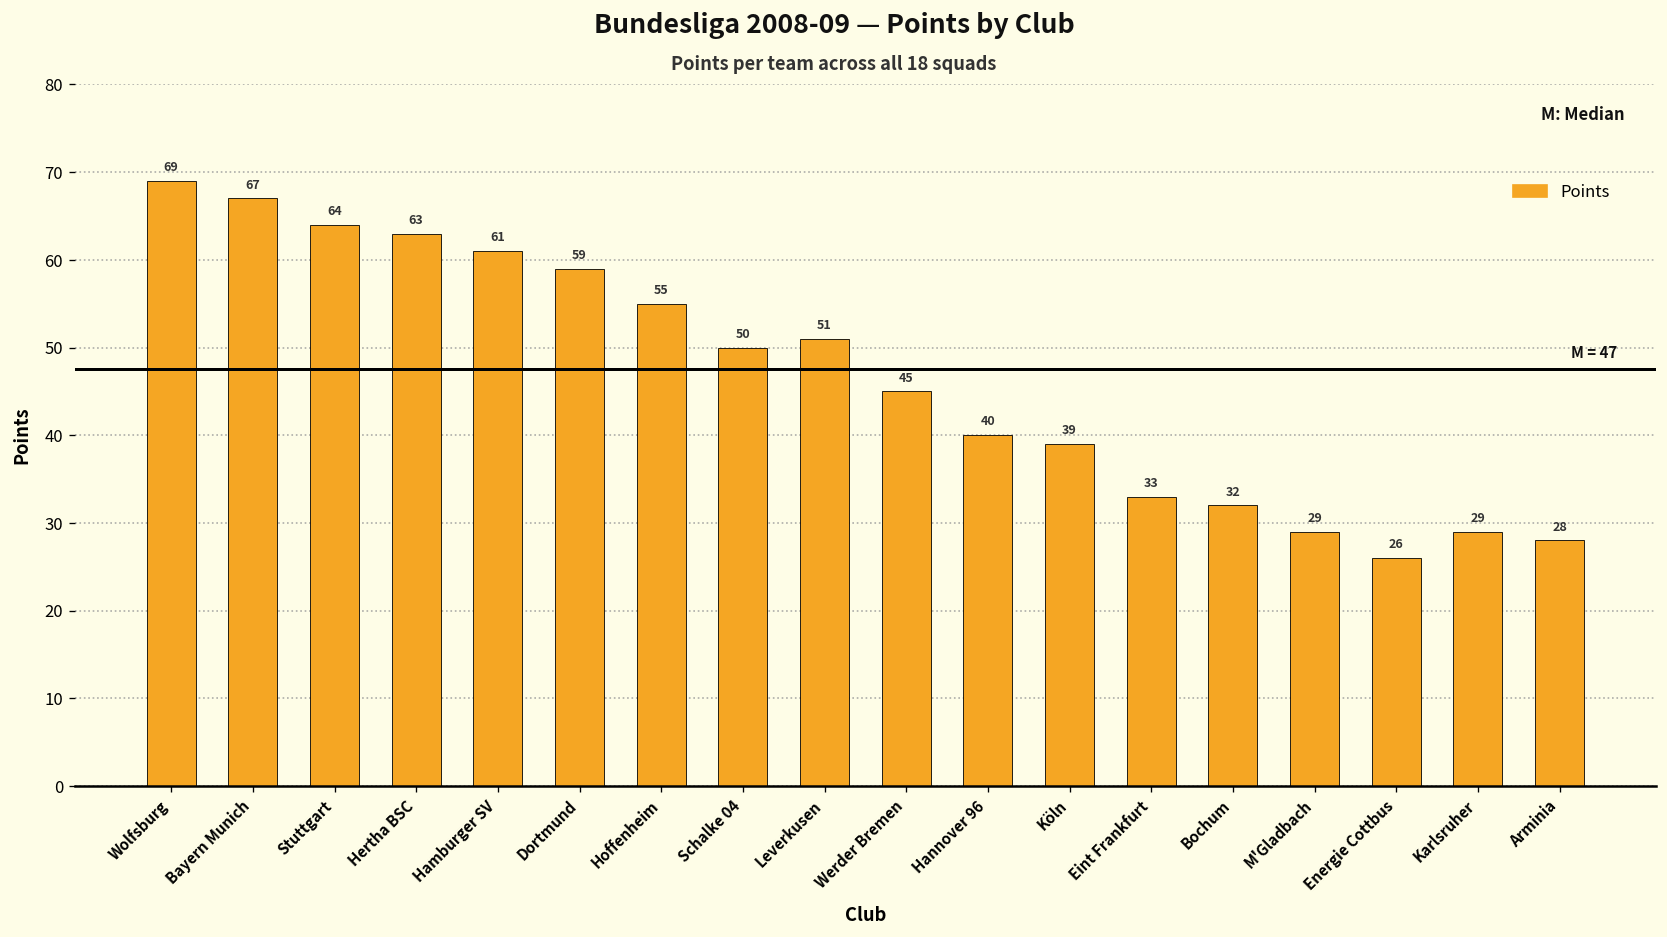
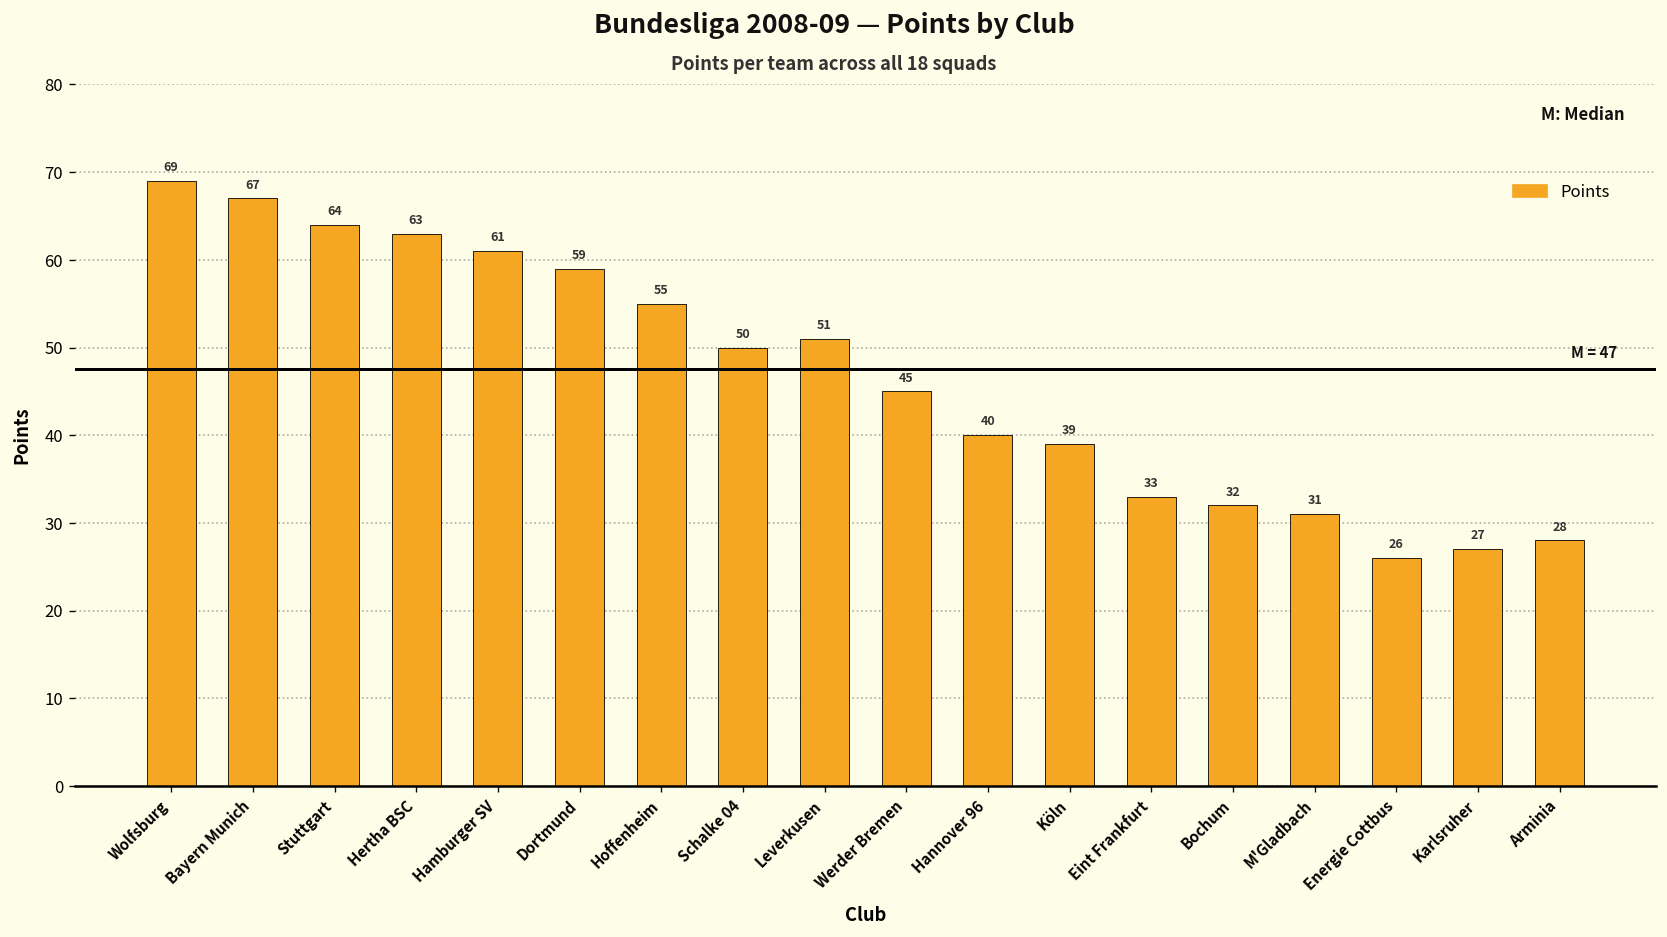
M'Gladbach: 29 -> 31
Karlsruher: 29 -> 27
